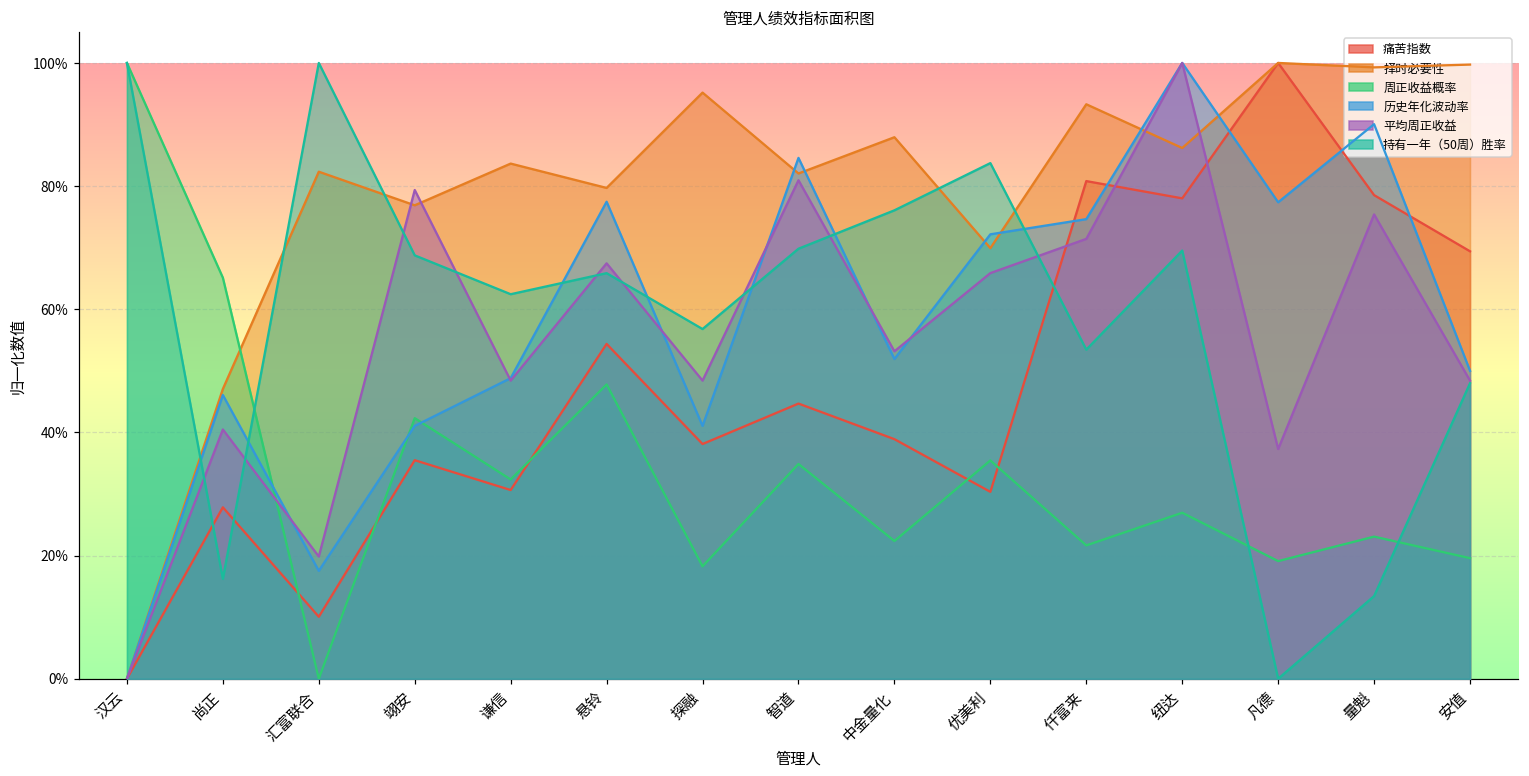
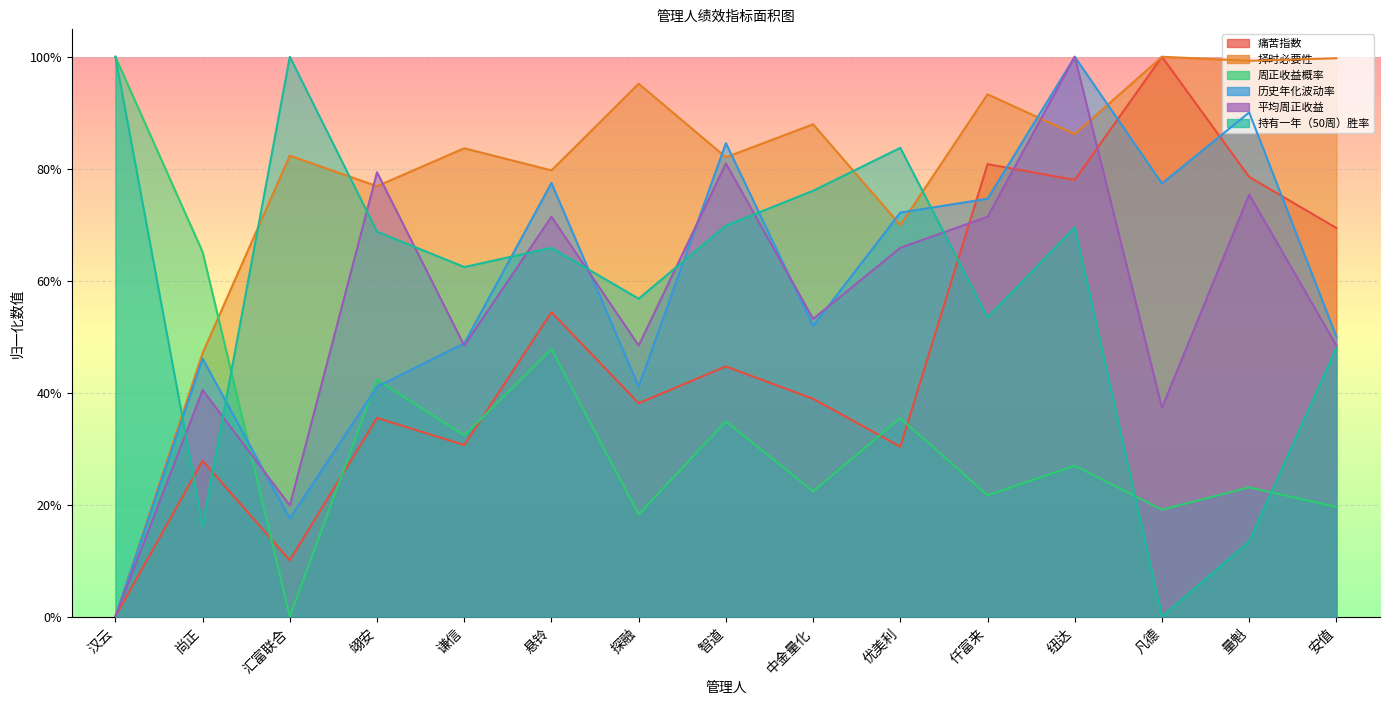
平均周正收益, 悬铃: 67% -> 71%
